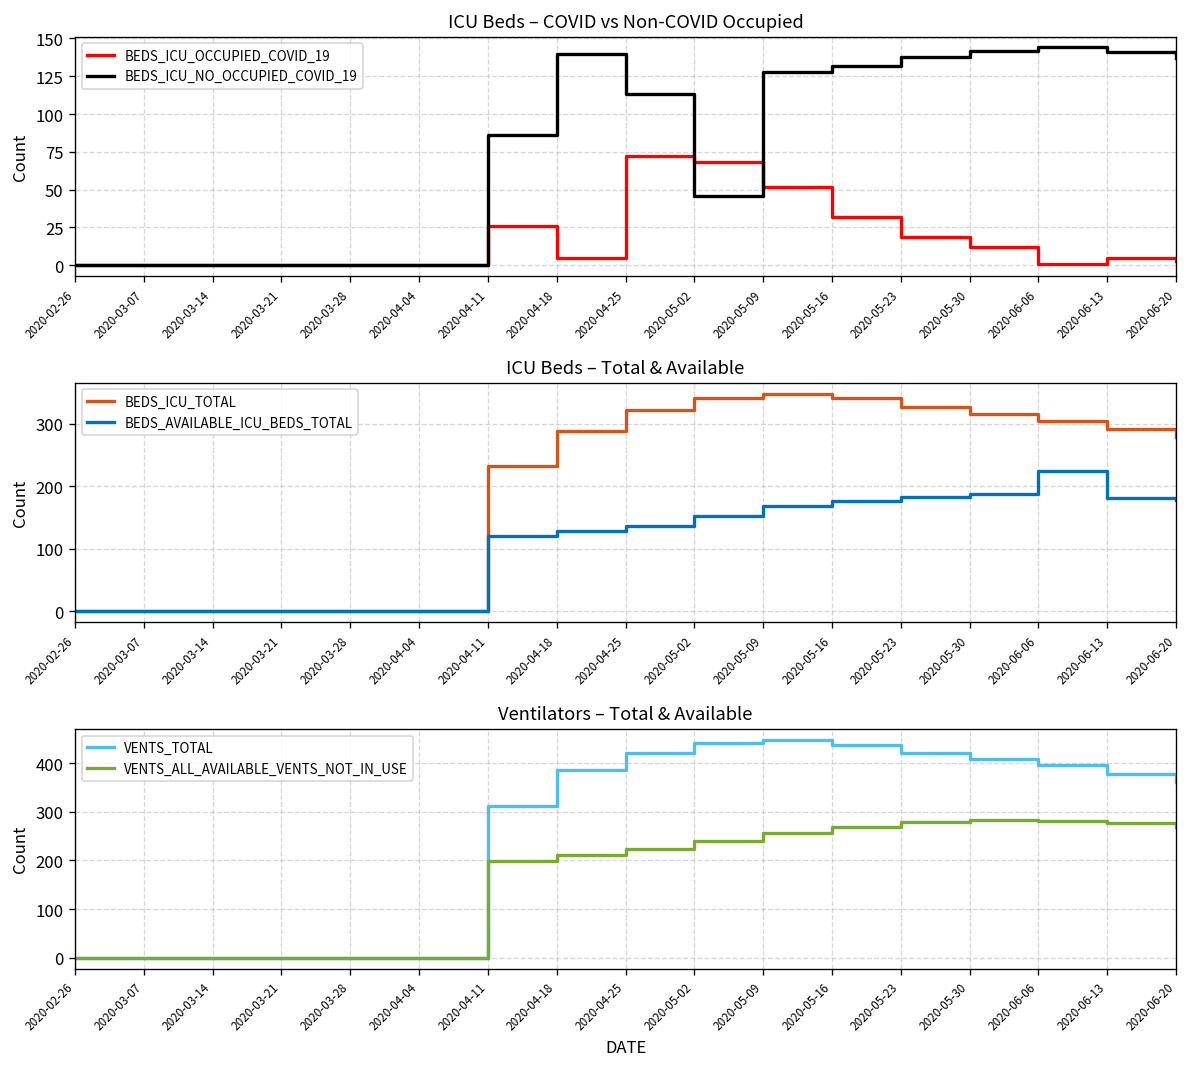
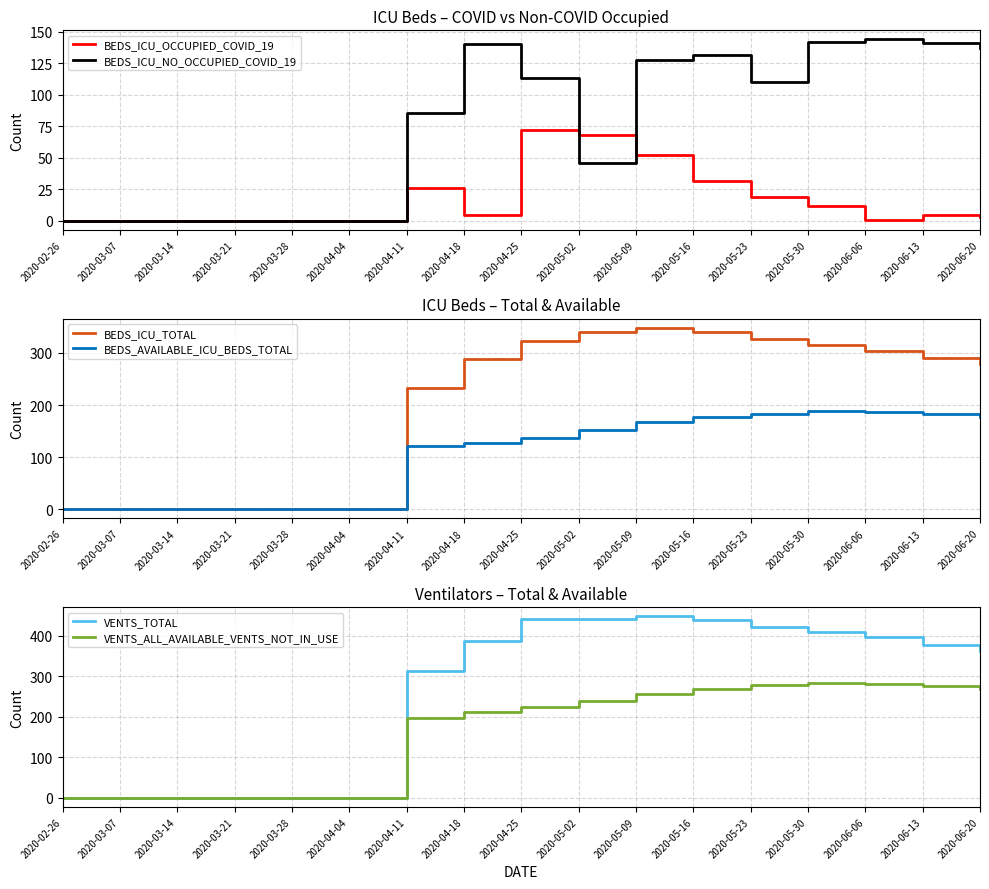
ICU Beds – COVID vs Non-COVID Occupied, BEDS_ICU_NO_OCCUPIED_COVID_19, 2020-05-23: 138 -> 110
ICU Beds – Total & Available, BEDS_AVAILABLE_ICU_BEDS_TOTAL, 2020-06-06: 220 -> 190
Ventilators – Total & Available, VENTS_TOTAL, 2020-04-25: 420 -> 440
